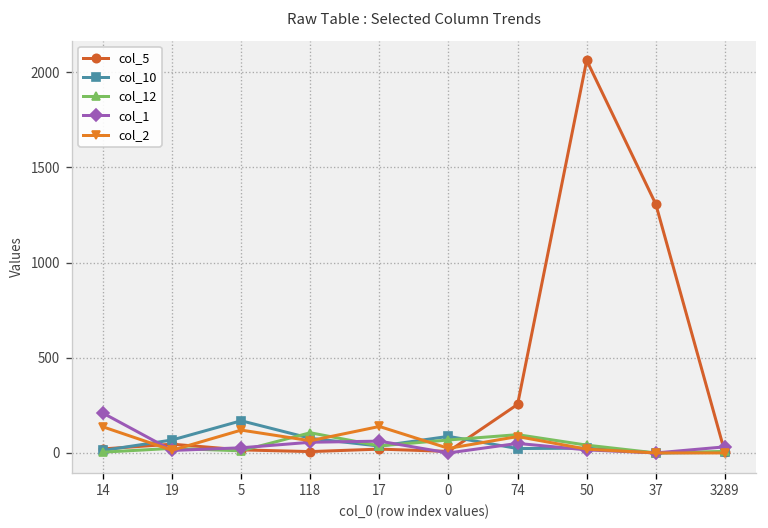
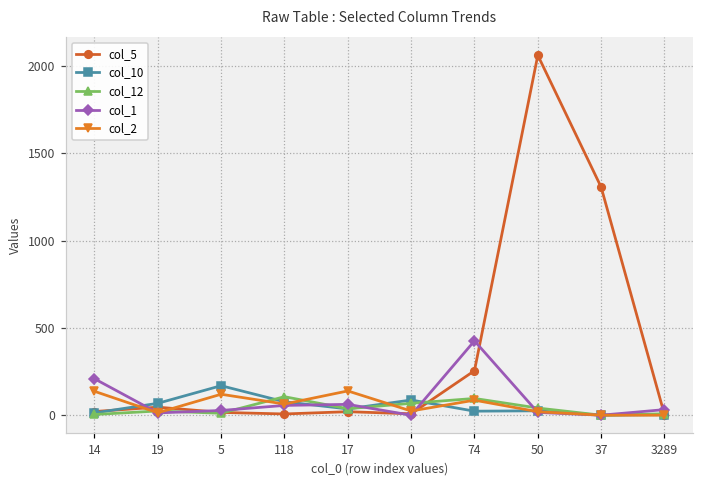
col_1, 74: 50 -> 430
